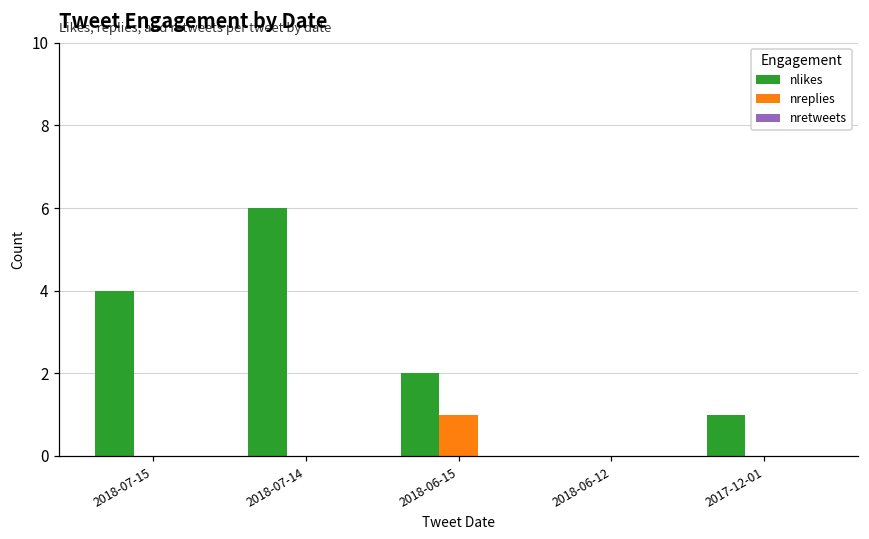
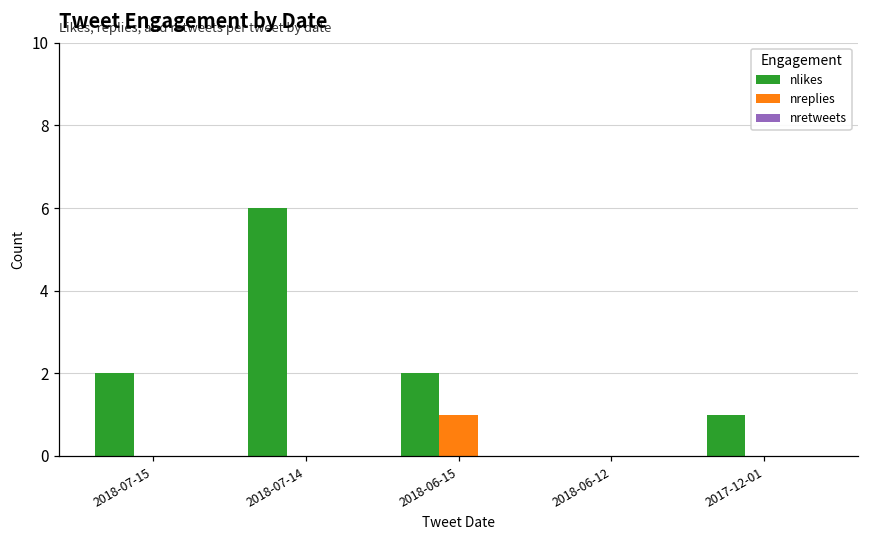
nlikes, 2018-07-15: 4 -> 2
